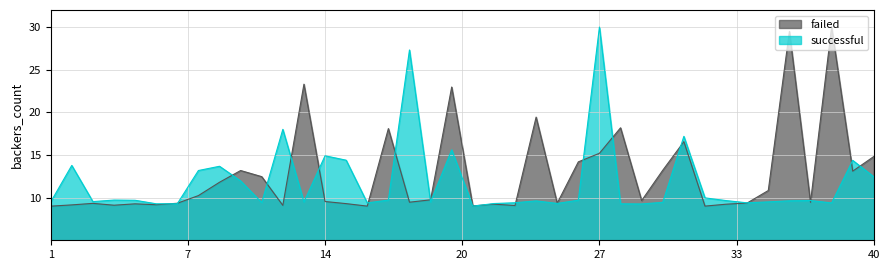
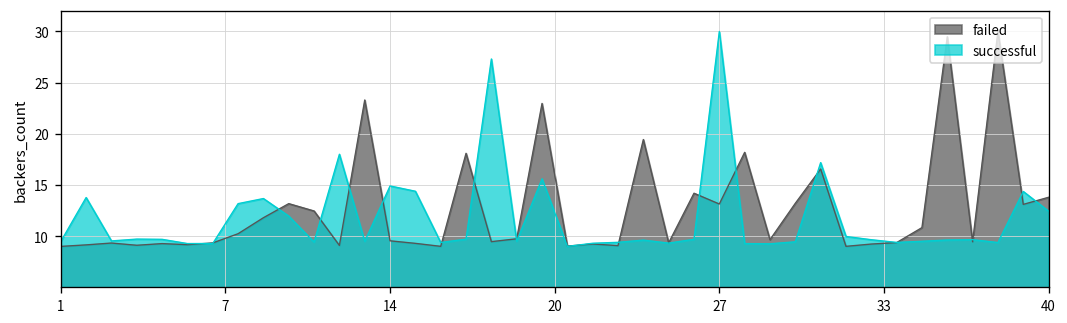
failed, 27: 15 -> 13
failed, 40: 15 -> 14
